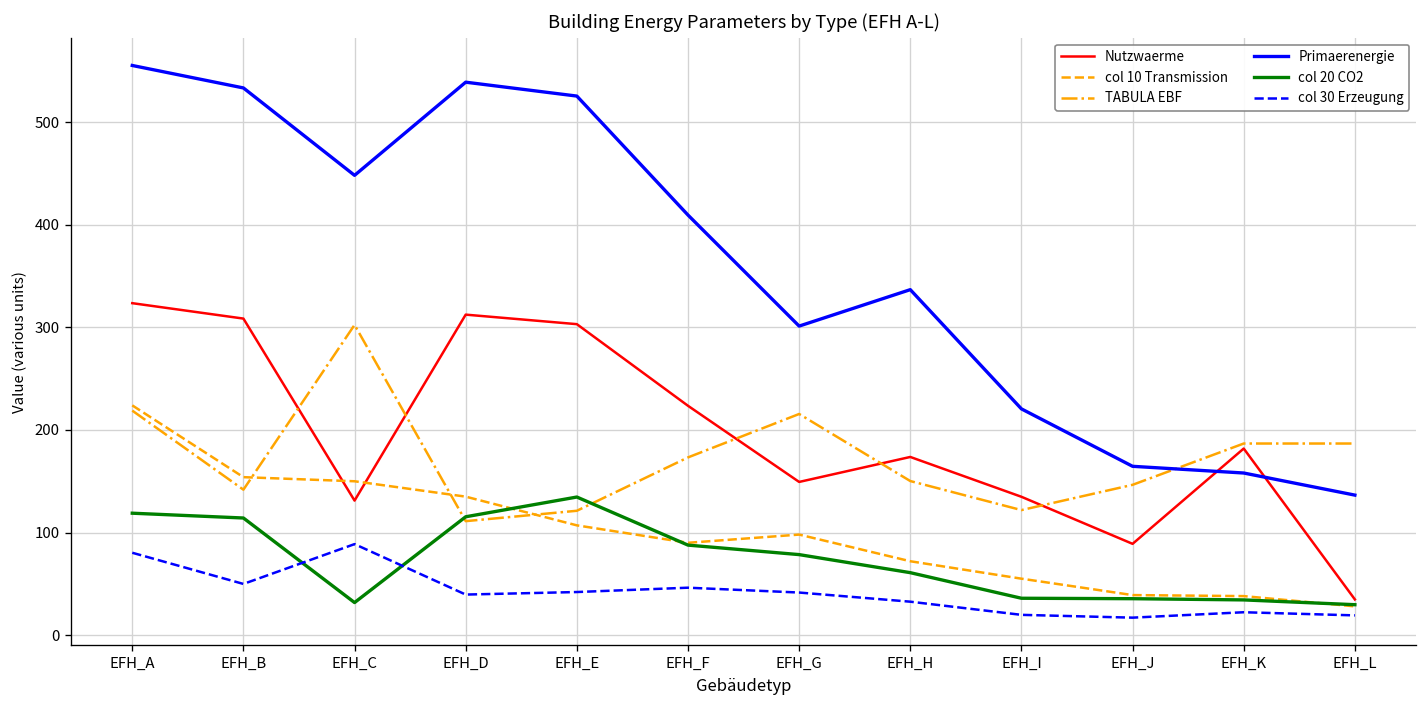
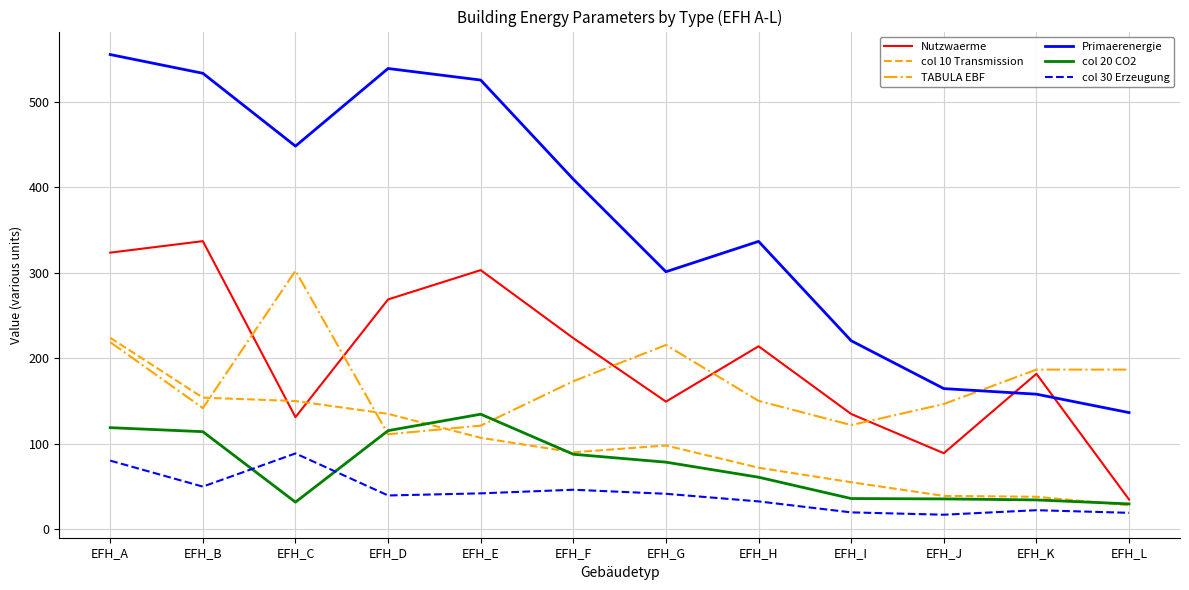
Nutzwaerme, EFH_B: 310 -> 340
Nutzwaerme, EFH_D: 310 -> 270
Nutzwaerme, EFH_H: 170 -> 210
